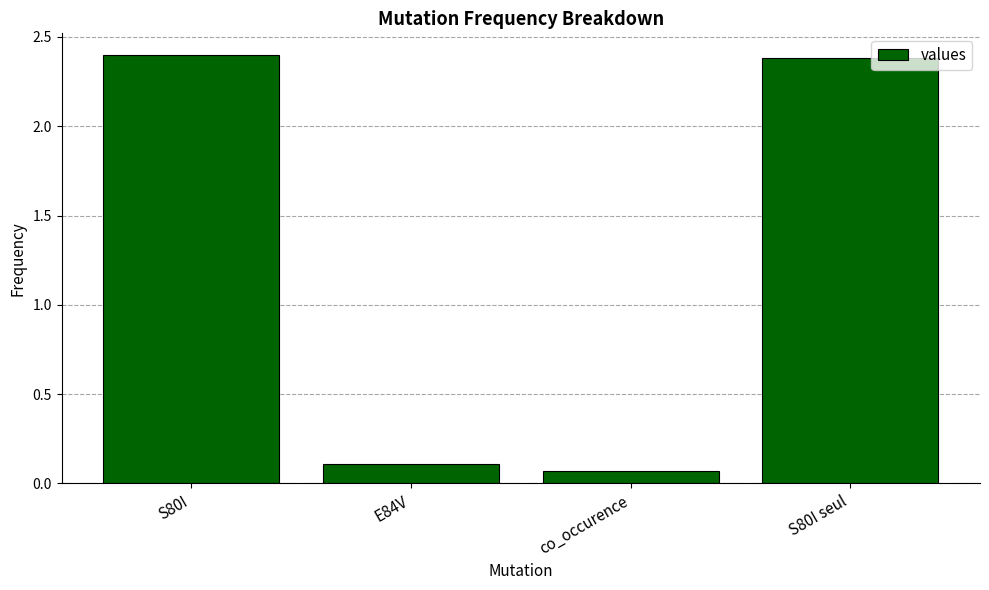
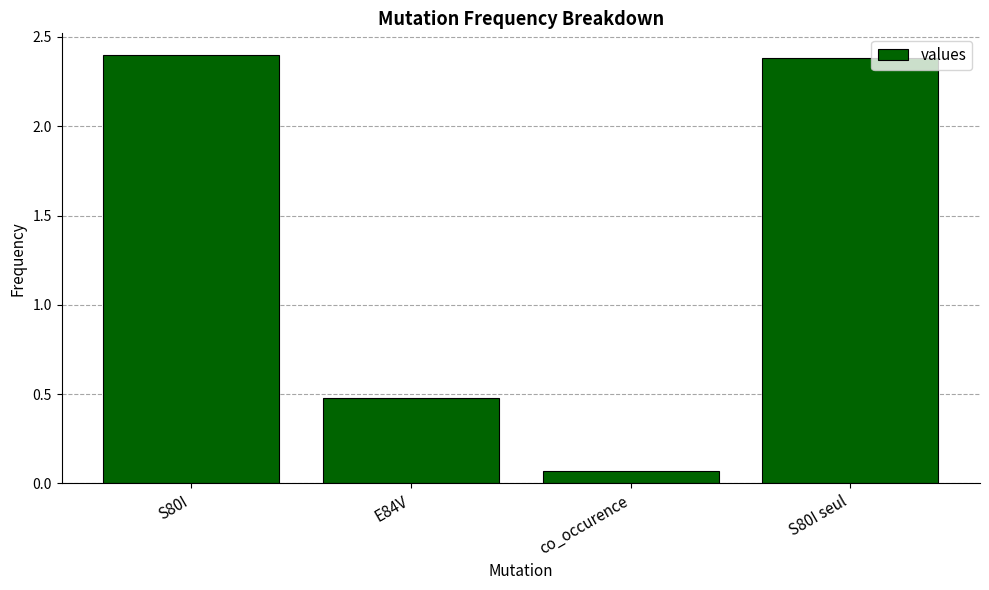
E84V: 0.11 -> 0.48
